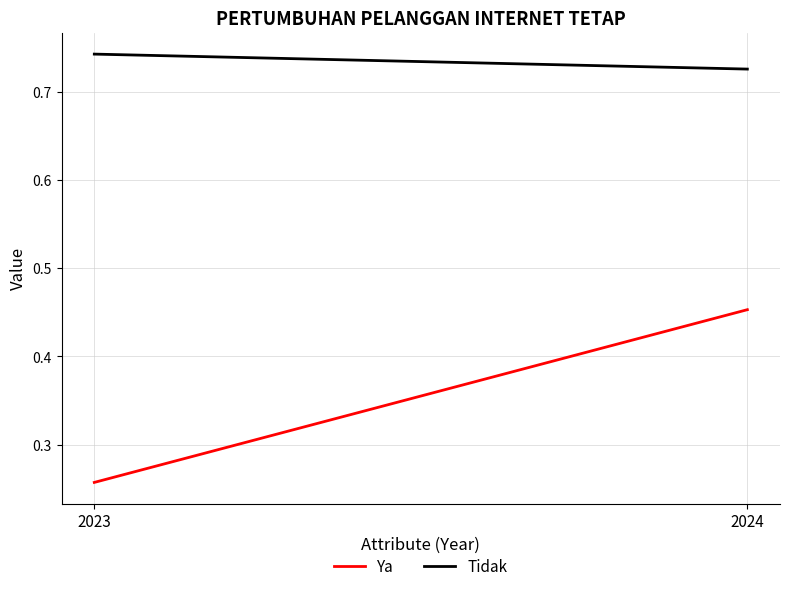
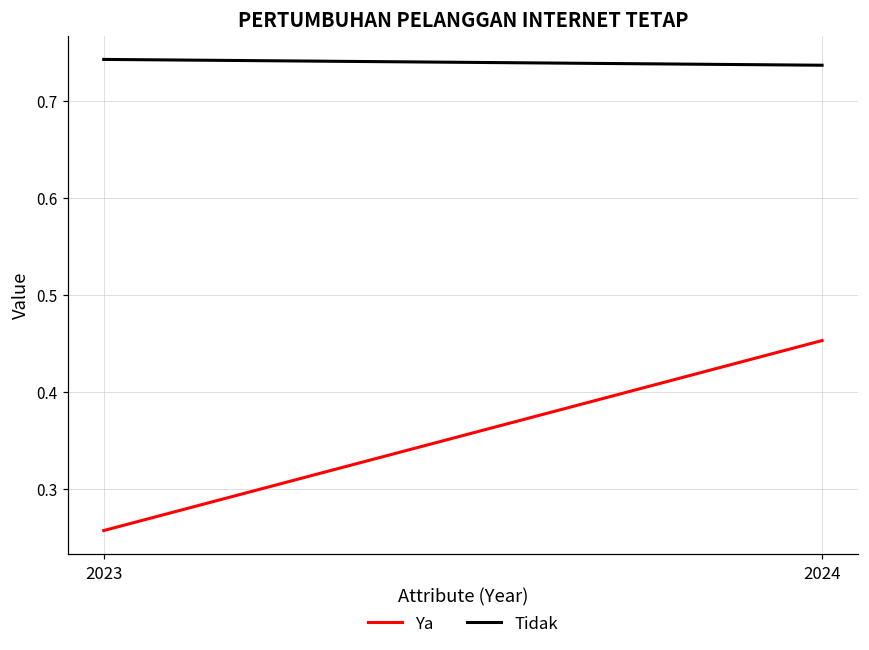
Tidak, 2024: 0.73 -> 0.74
